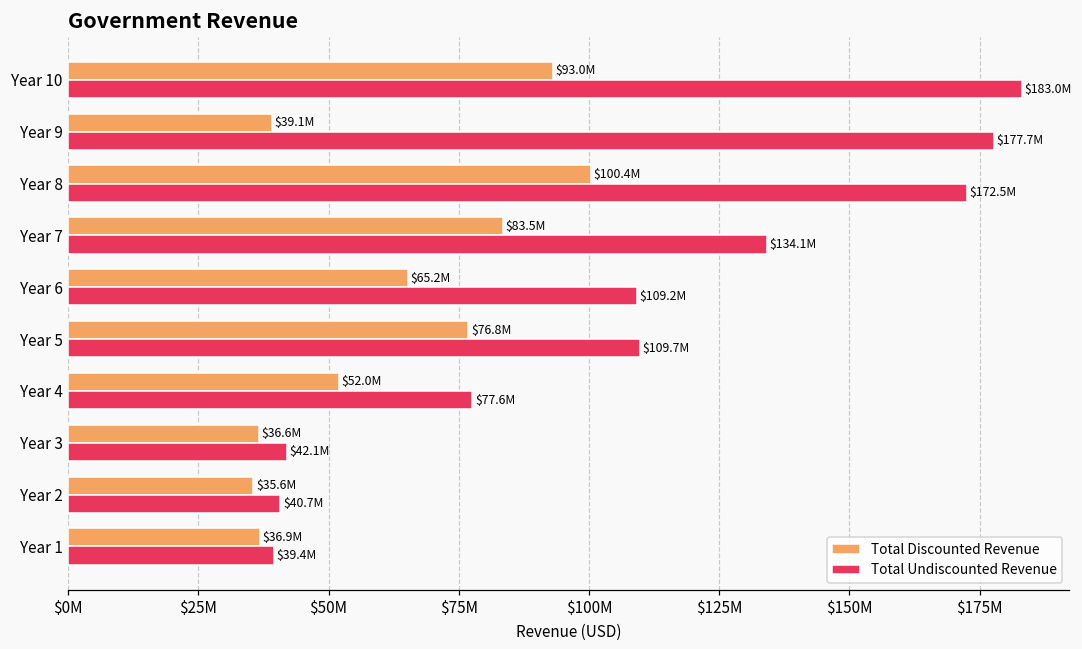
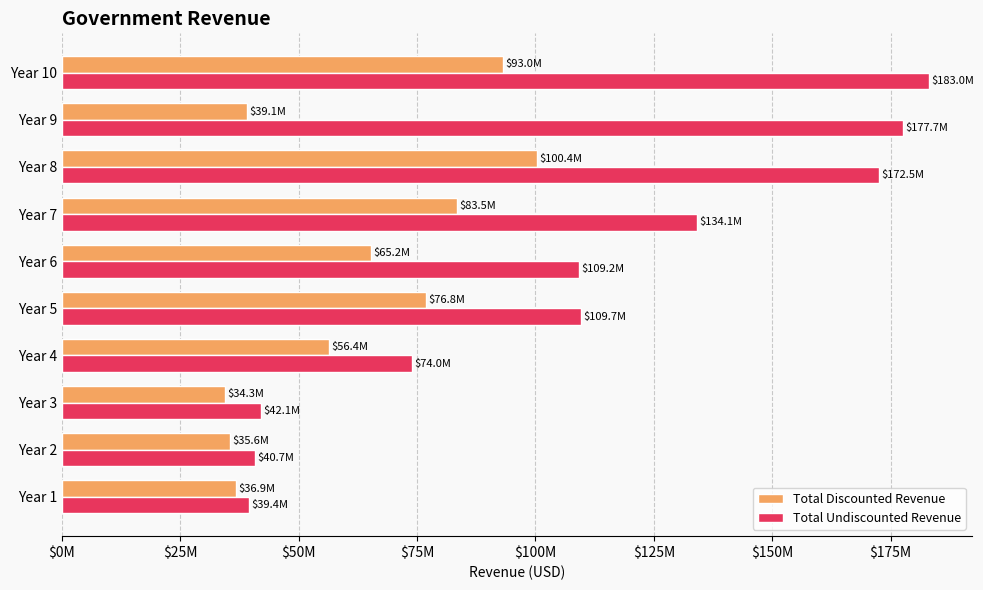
Total Discounted Revenue, Year 4: $52.0M -> $56.4M
Total Undiscounted Revenue, Year 4: $77.6M -> $74.0M
Total Discounted Revenue, Year 3: $36.6M -> $34.3M
